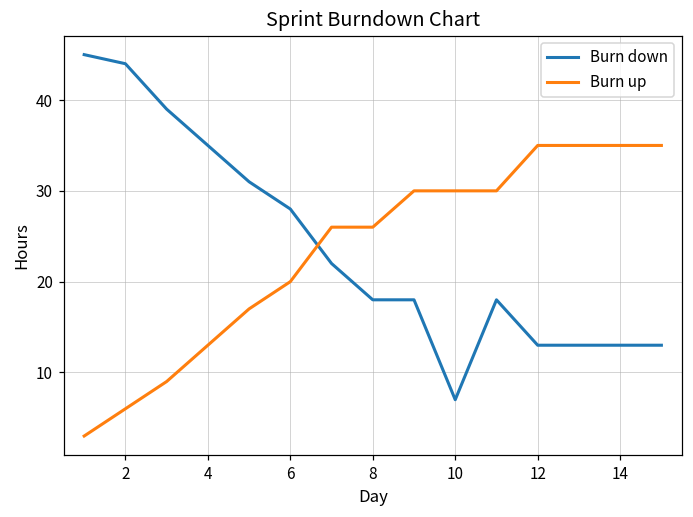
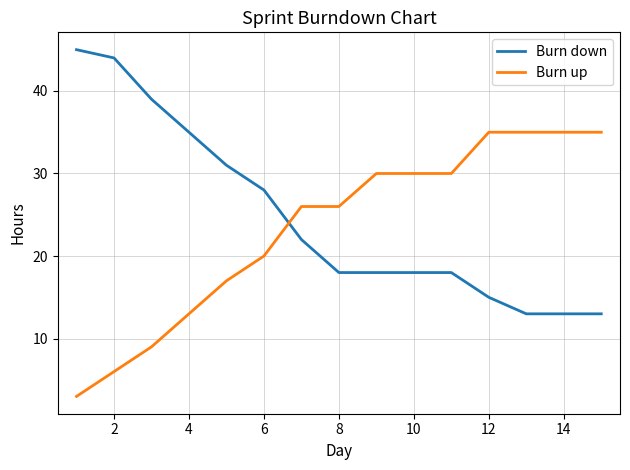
Burn down, 10: 7 -> 18
Burn down, 12: 13 -> 15
